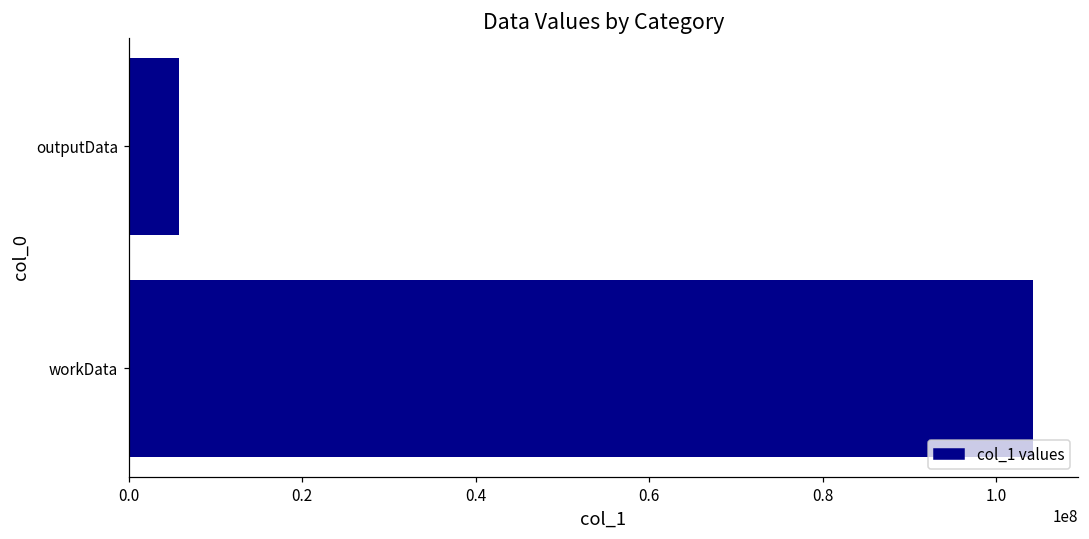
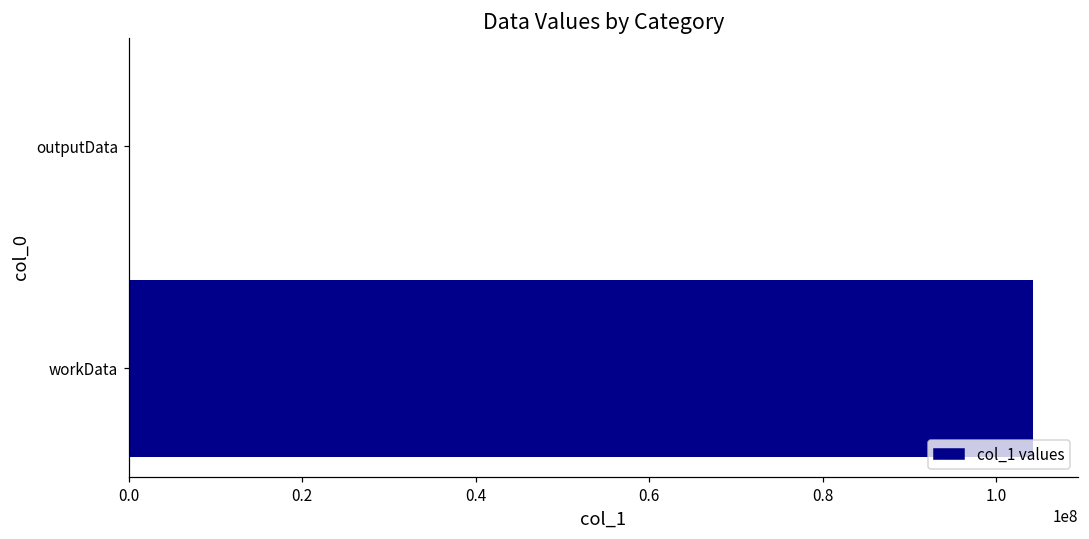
outputData: 6000000 -> 0
